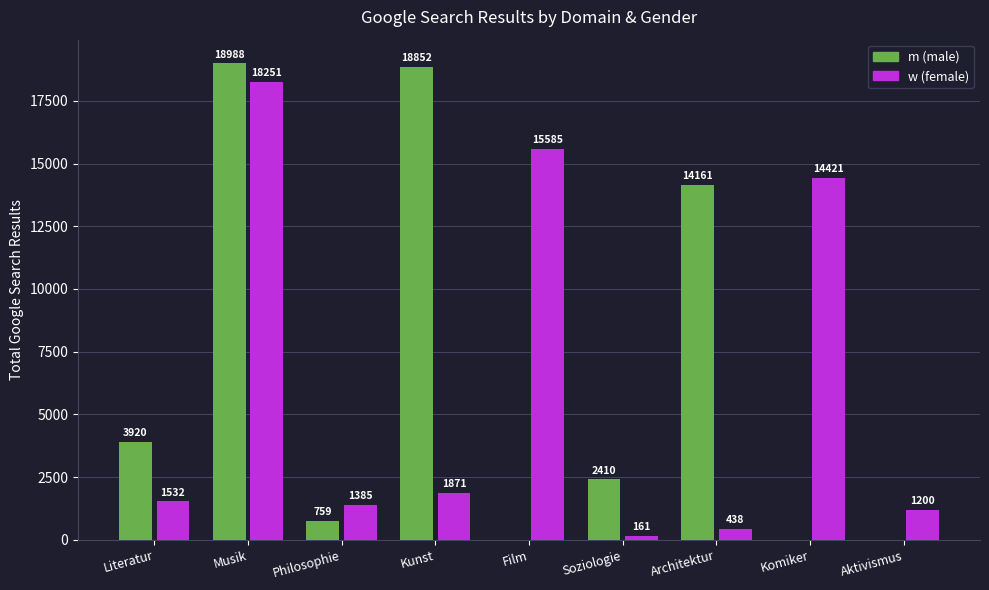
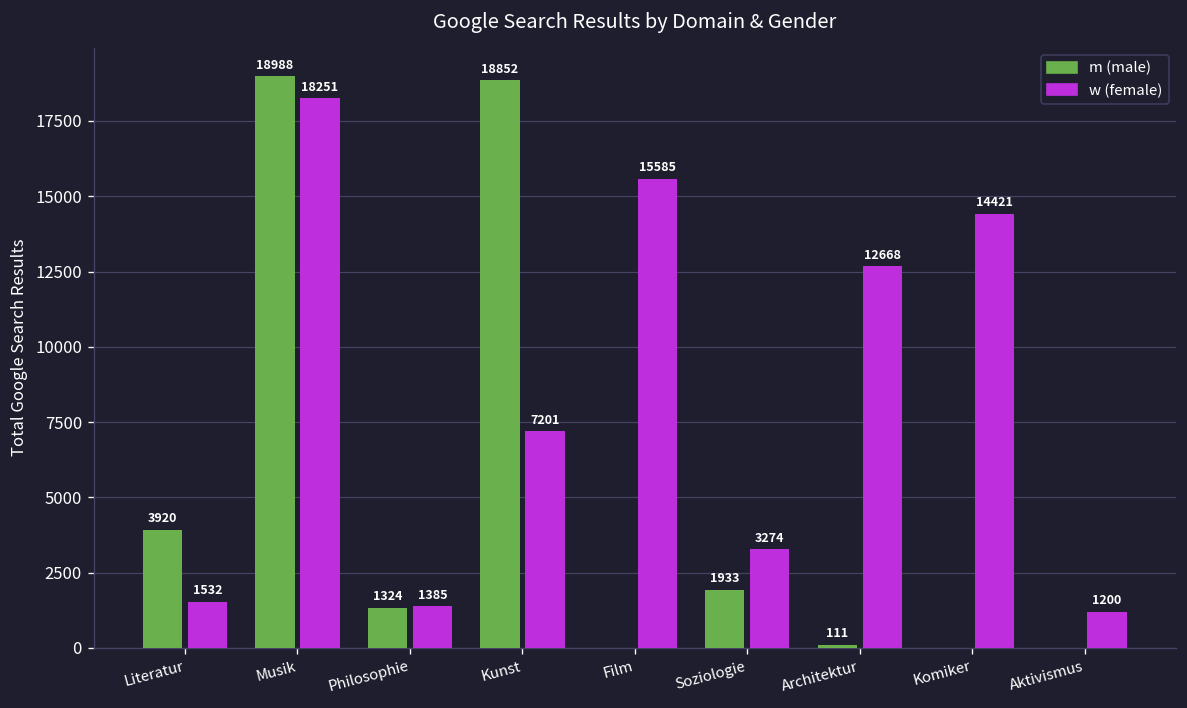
m (male), Philosophie: 759 -> 1324
w (female), Kunst: 1871 -> 7201
m (male), Soziologie: 2410 -> 1933
w (female), Soziologie: 161 -> 3274
m (male), Architektur: 14161 -> 111
w (female), Architektur: 438 -> 12668
